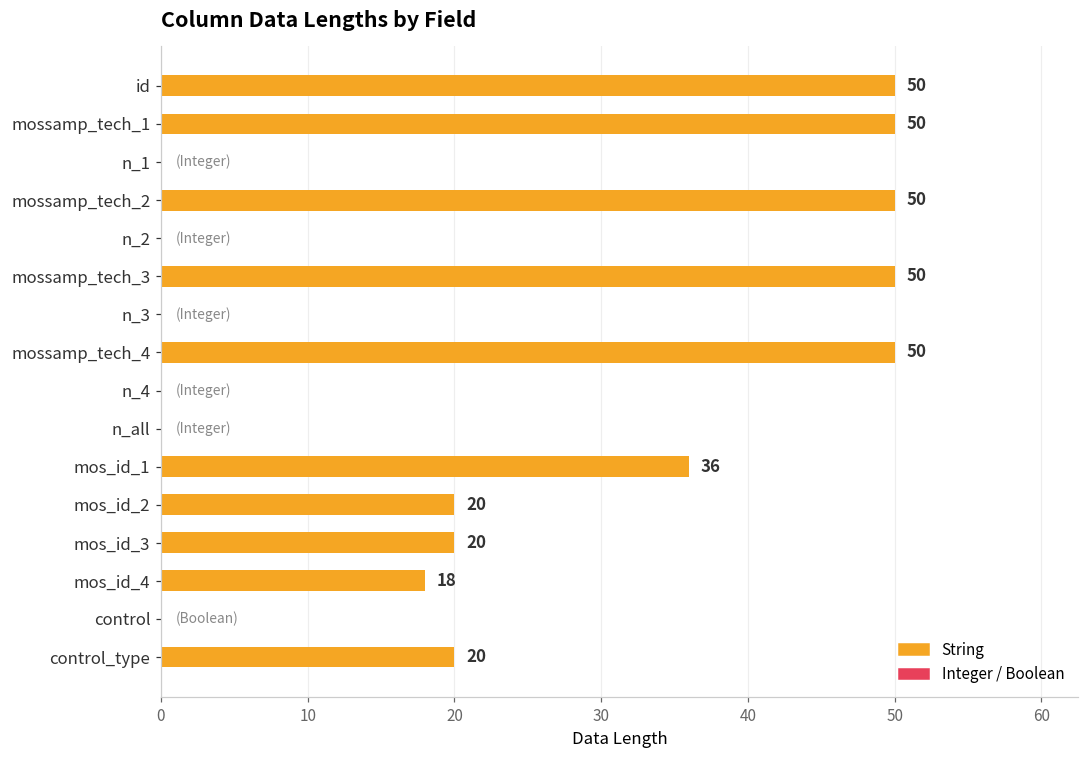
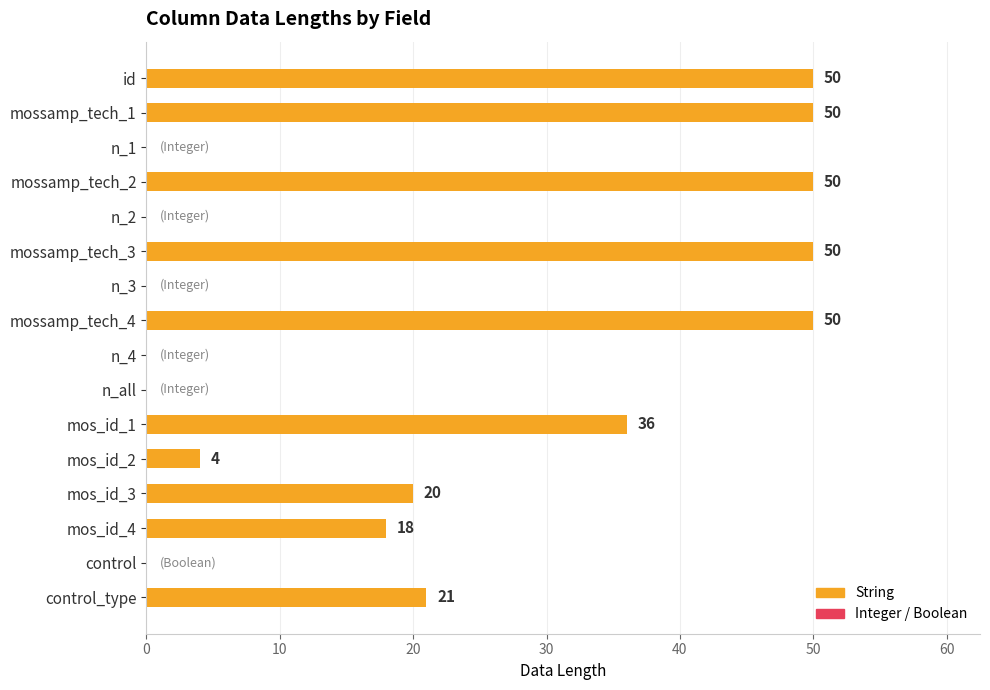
mos_id_2: 20 -> 4
control_type: 20 -> 21
